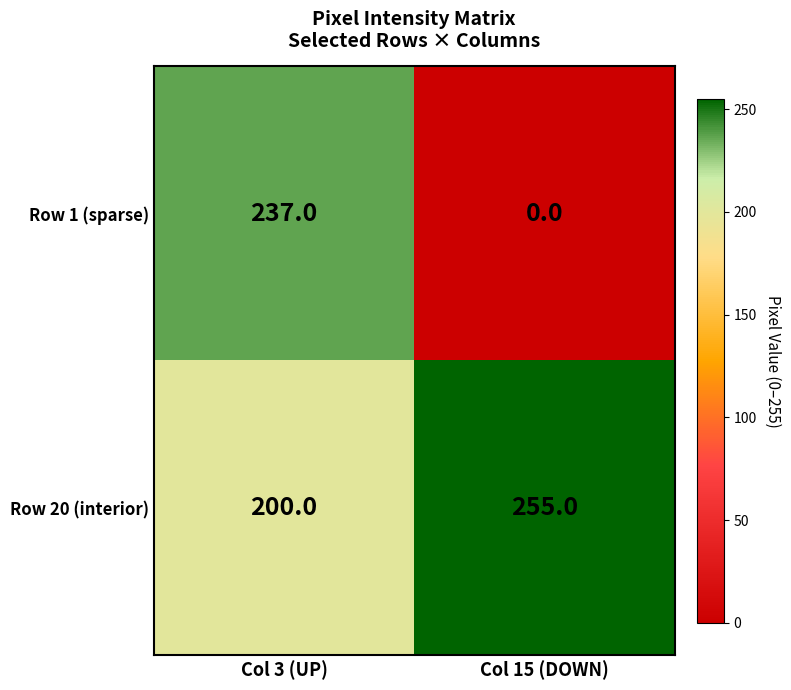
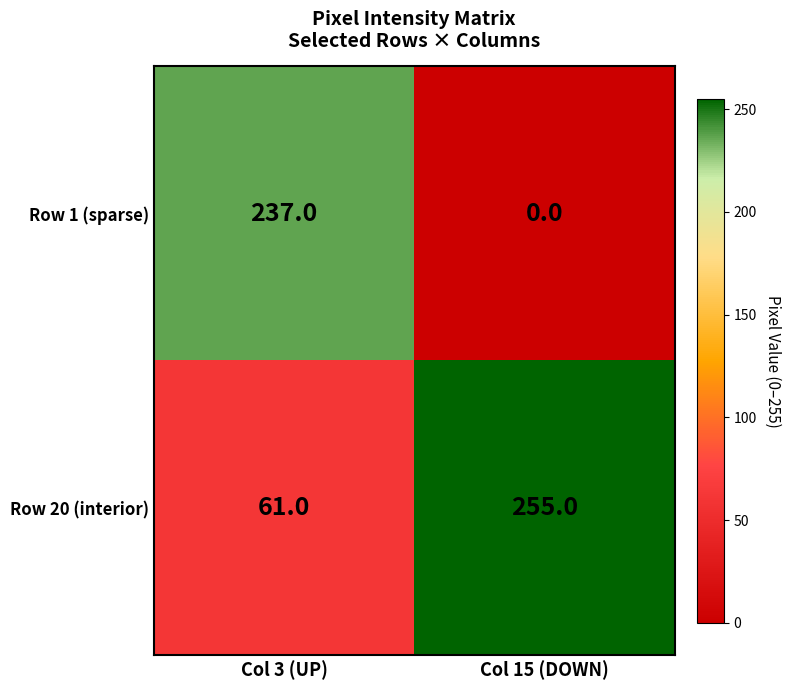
Row 20 (interior), Col 3 (UP): 200.0 -> 61.0
